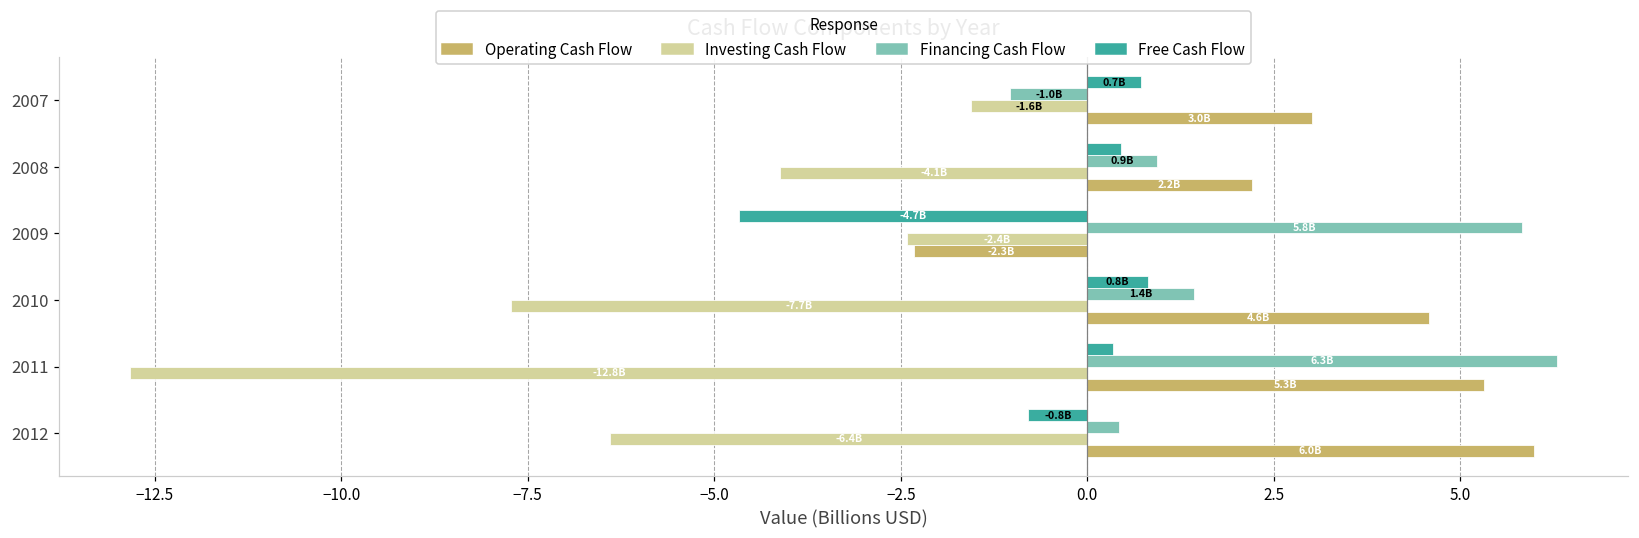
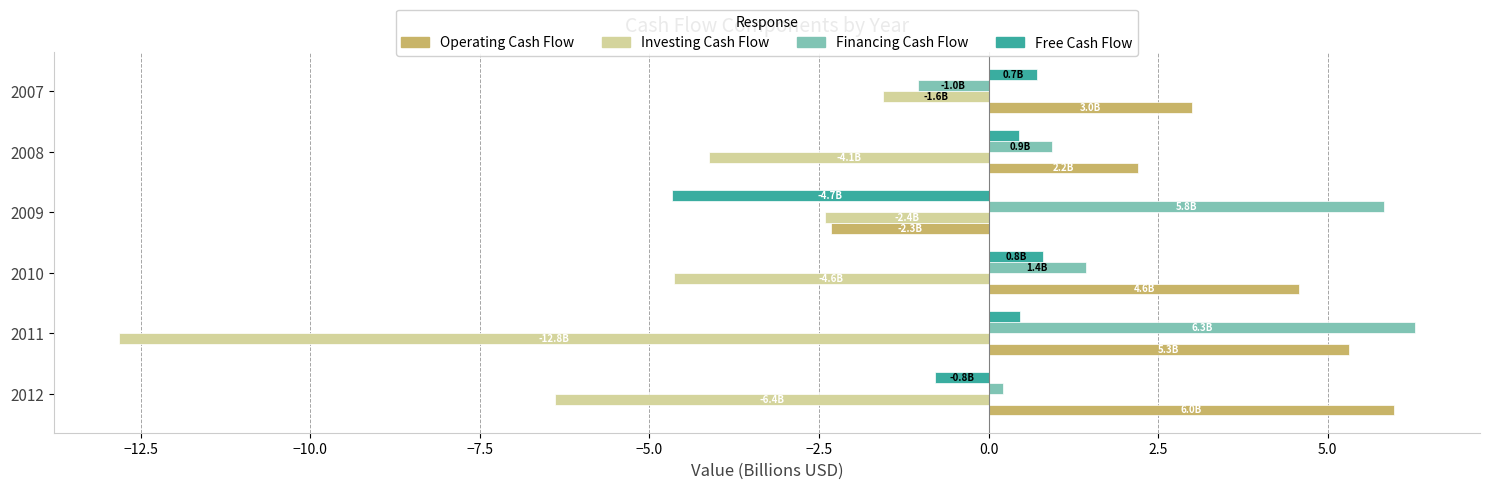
Investing Cash Flow, 2010: -7.7B -> -4.6B
Free Cash Flow, 2011: 0.3 -> 0.5
Financing Cash Flow, 2012: 0.4 -> 0.2
